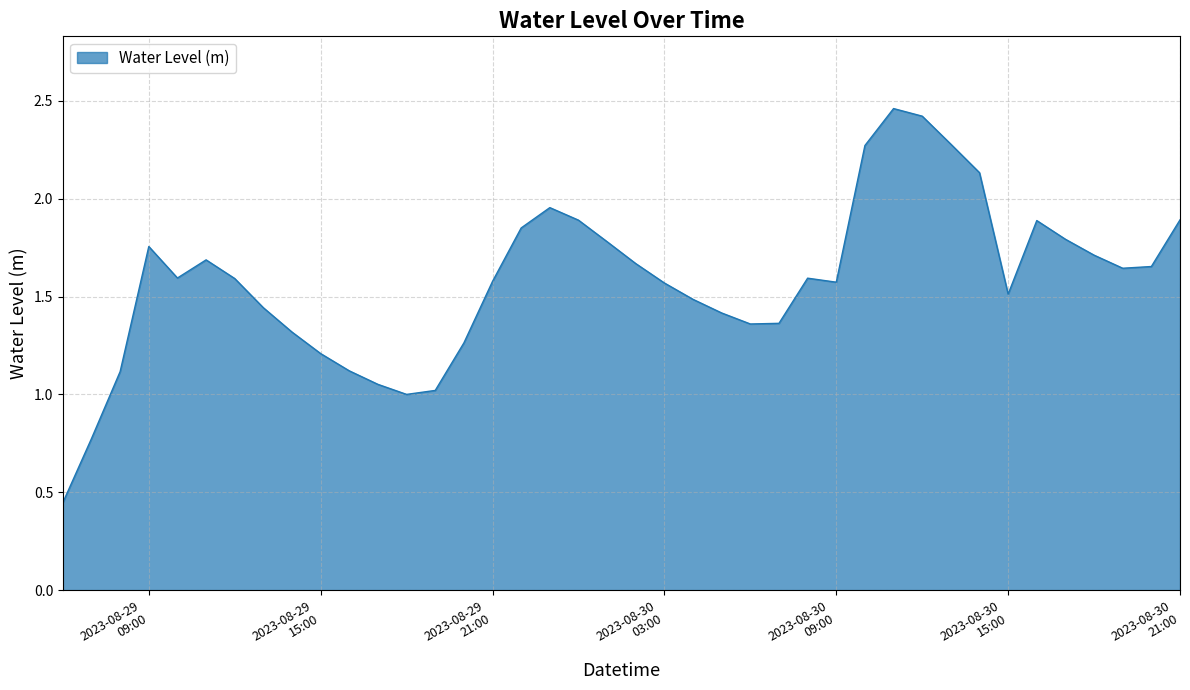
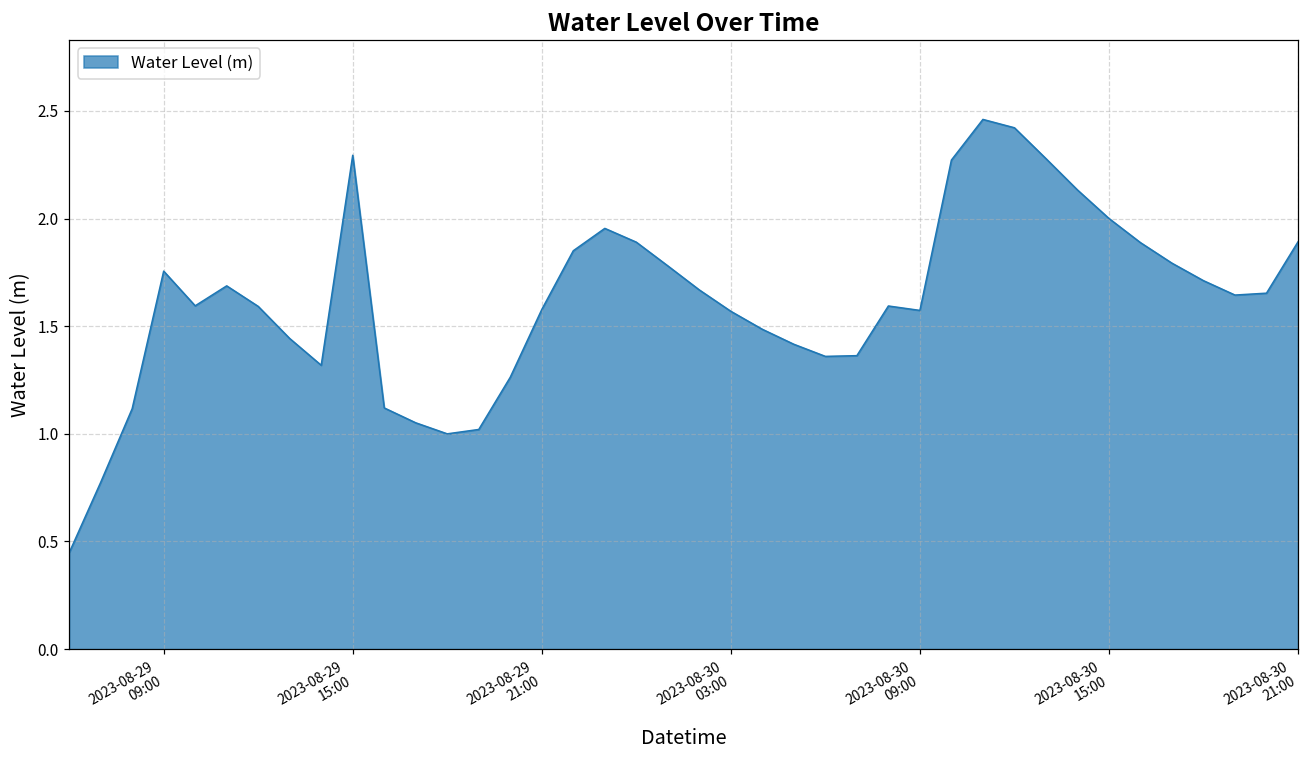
2023-08-29 15:00: 1.21 -> 2.29
2023-08-30 15:00: 1.51 -> 2.00
